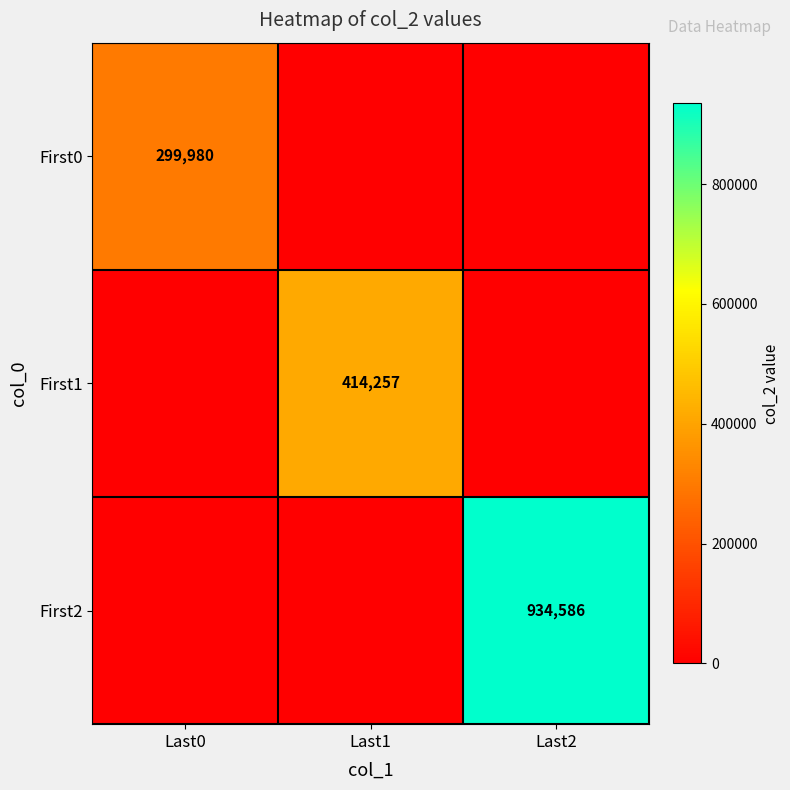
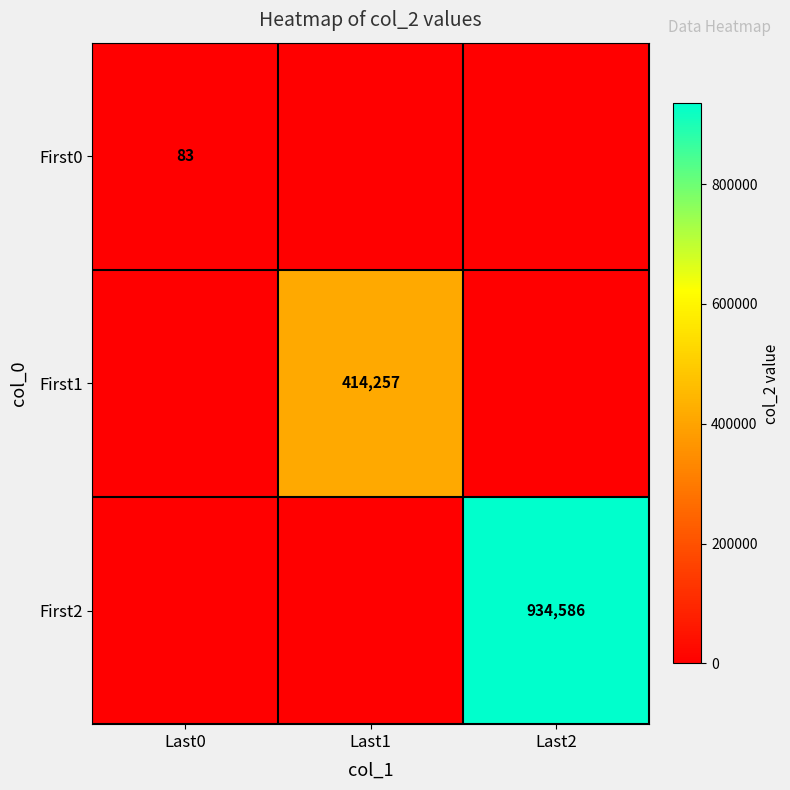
First0, Last0: 299,980 -> 83
